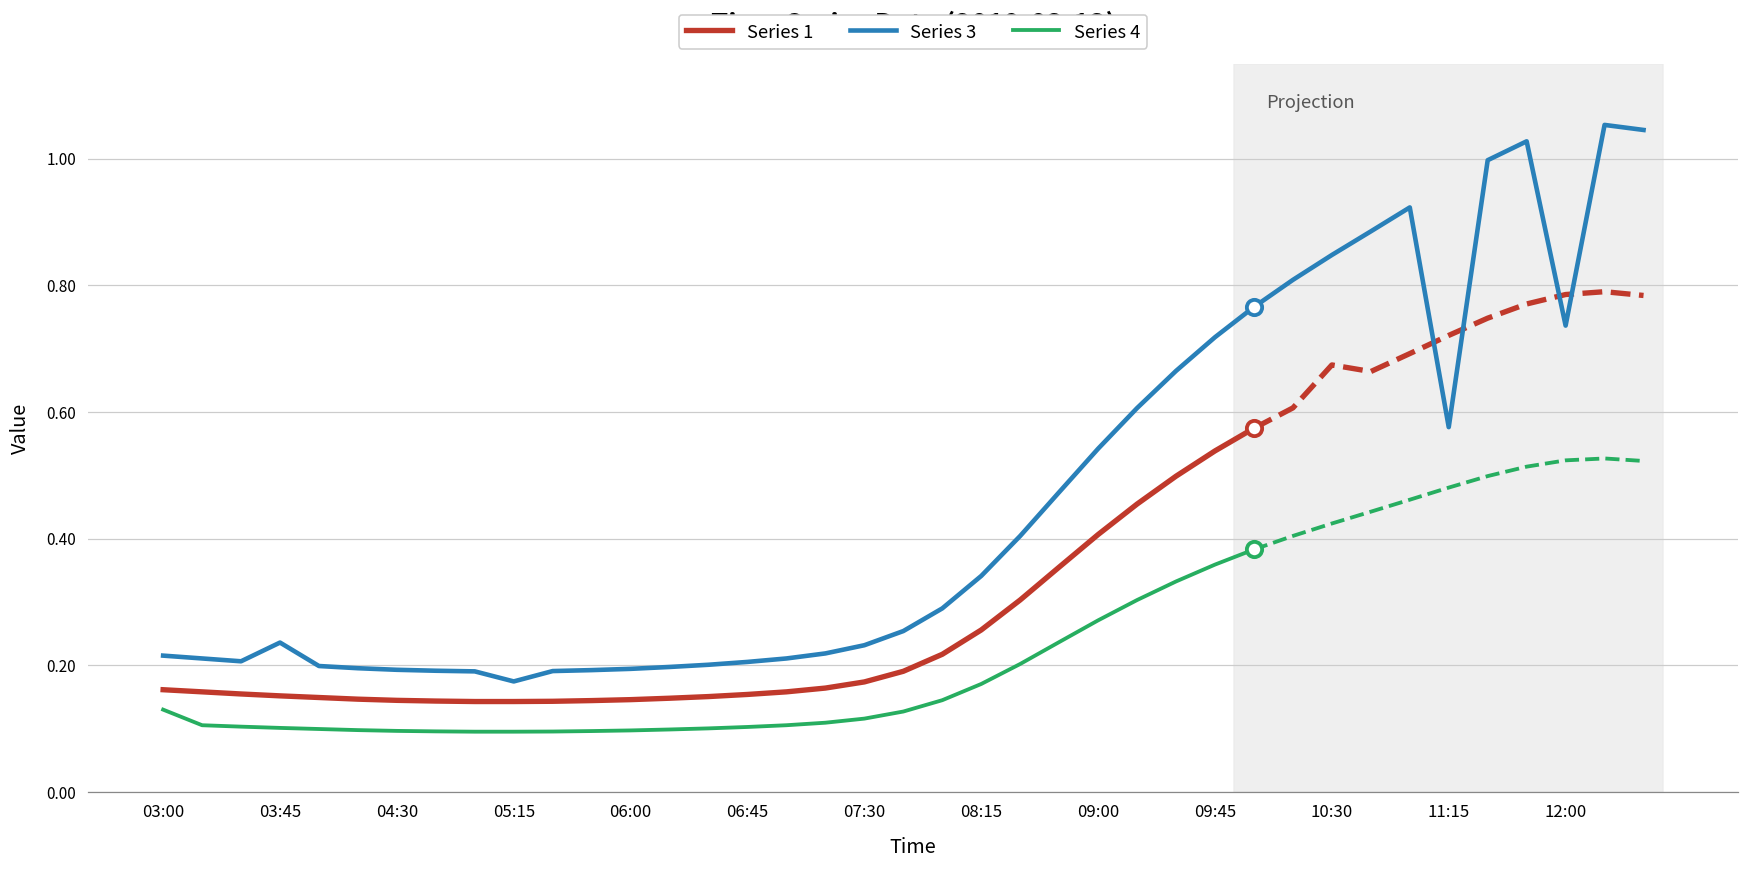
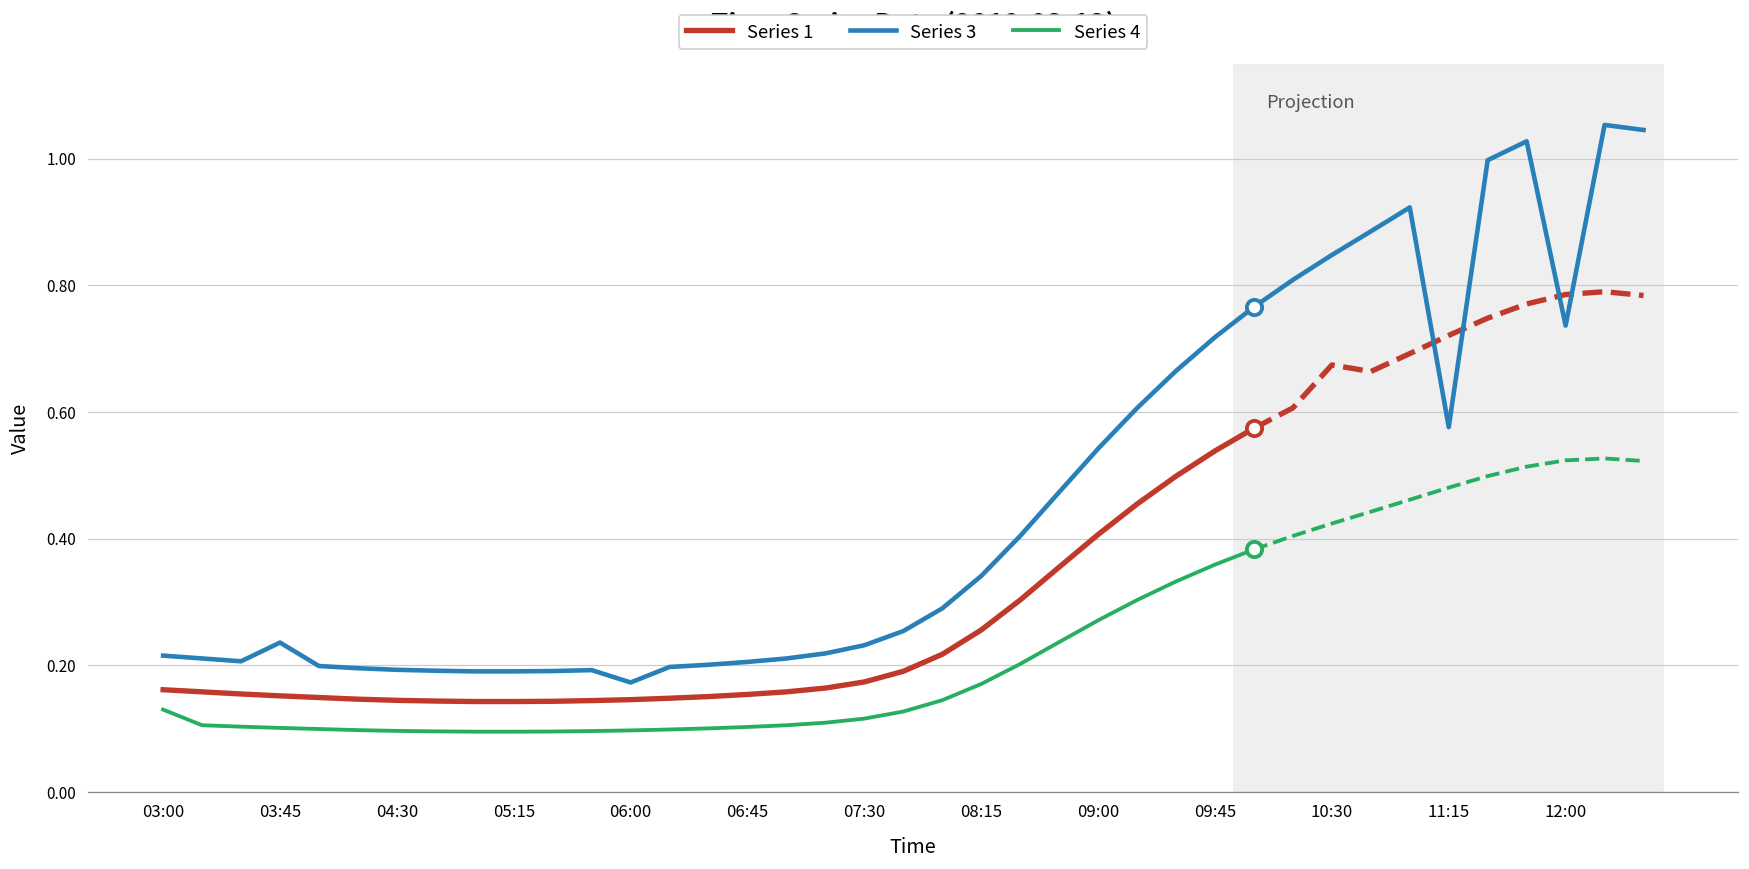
Series 3, 05:15: 0.17 -> 0.19
Series 3, 06:00: 0.19 -> 0.17
